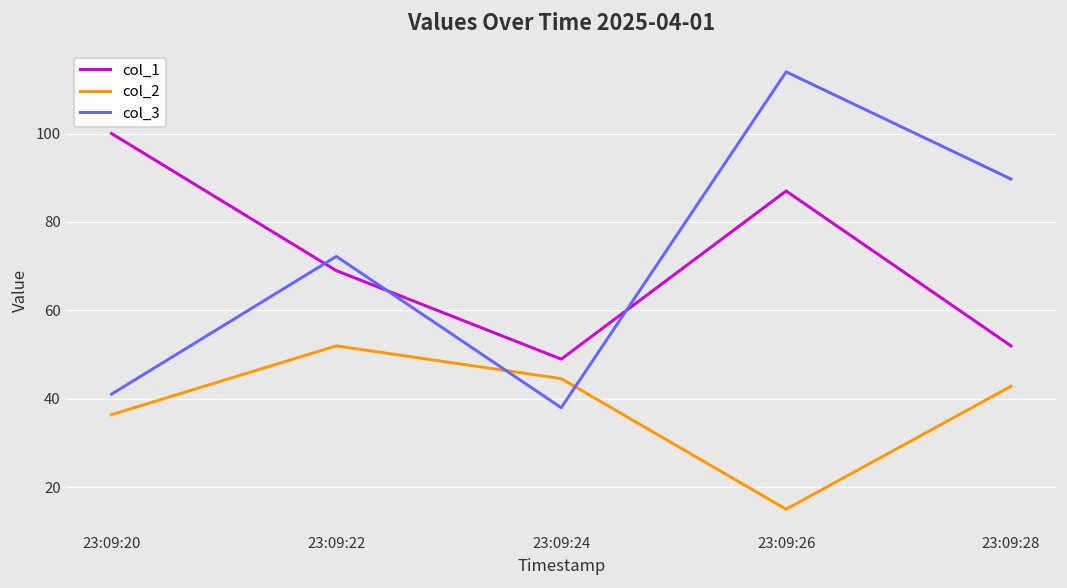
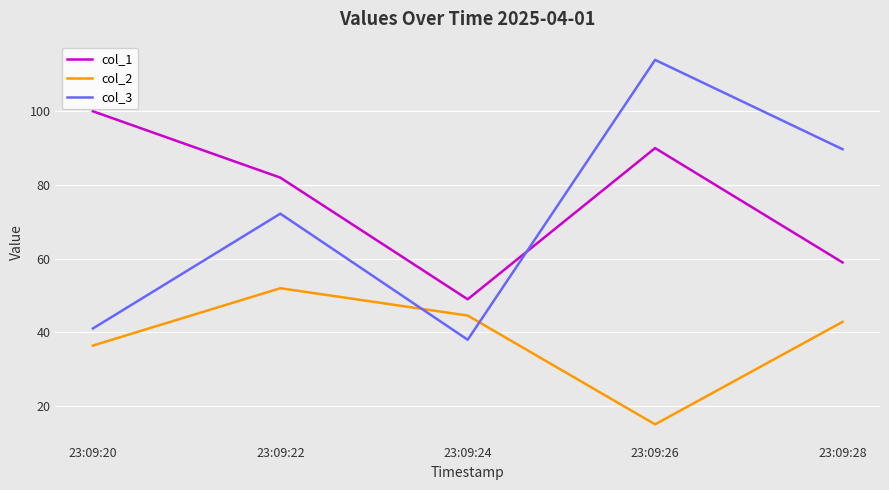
col_1, 23:09:22: 69 -> 82
col_1, 23:09:26: 87 -> 90
col_1, 23:09:28: 52 -> 59
